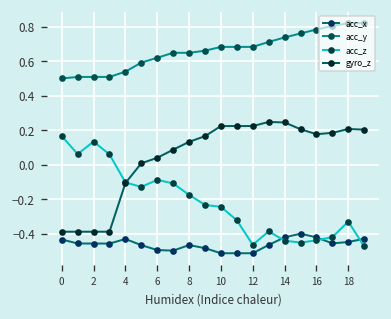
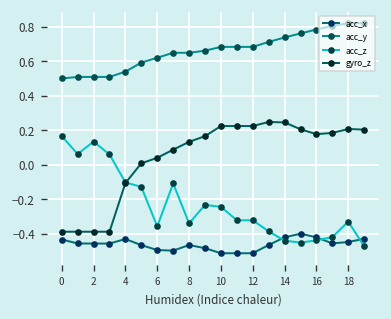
acc_z, 6: -0.09 -> -0.36
acc_z, 8: -0.17 -> -0.34
acc_z, 12: -0.46 -> -0.32
